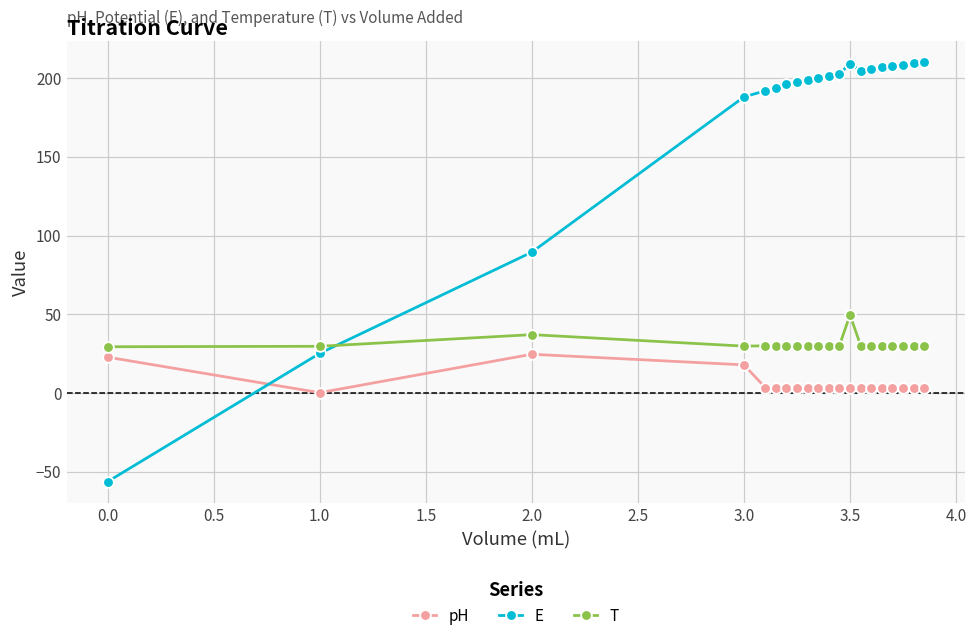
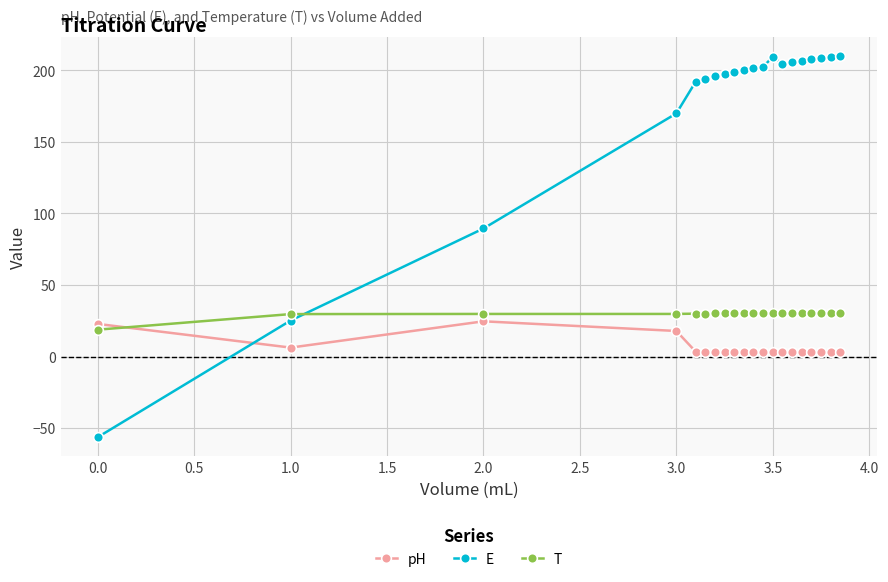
T, 0.0: 29 -> 19
pH, 1.0: 0 -> 6
T, 2.0: 37 -> 30
E, 3.0: 188 -> 170
T, 3.5: 50 -> 30
